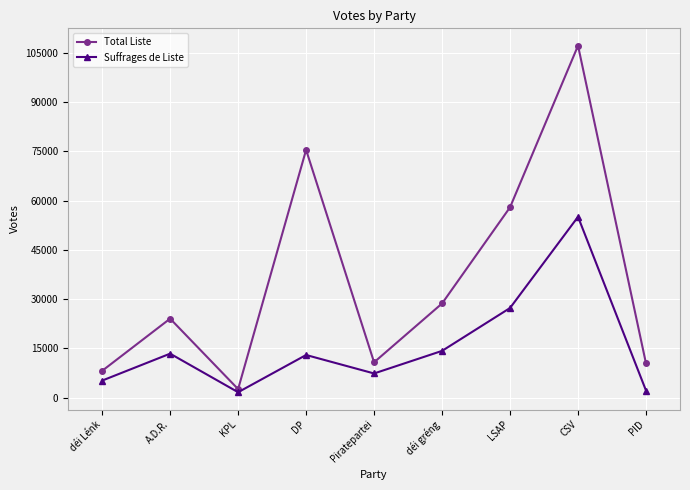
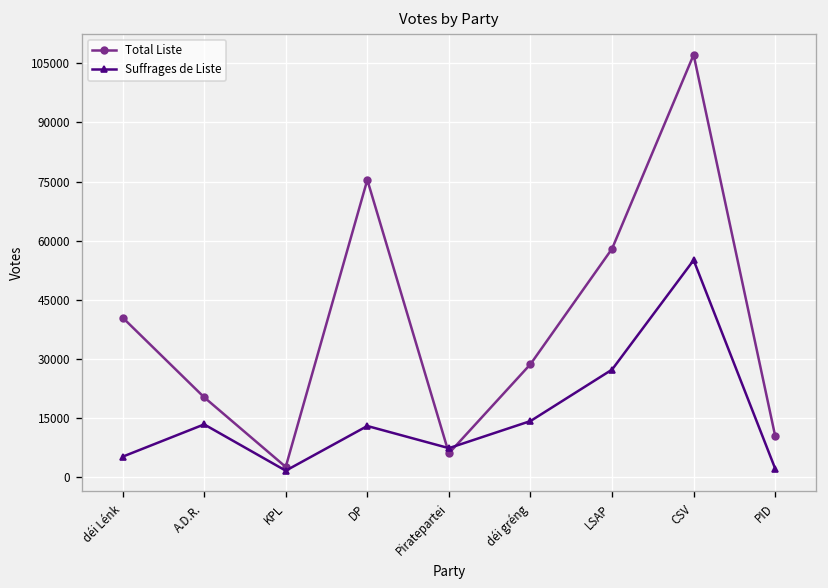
Total Liste, déi Lénk: 8000 -> 40000
Total Liste, A.D.R.: 24000 -> 20000
Total Liste, Piratepartei: 11000 -> 6000
